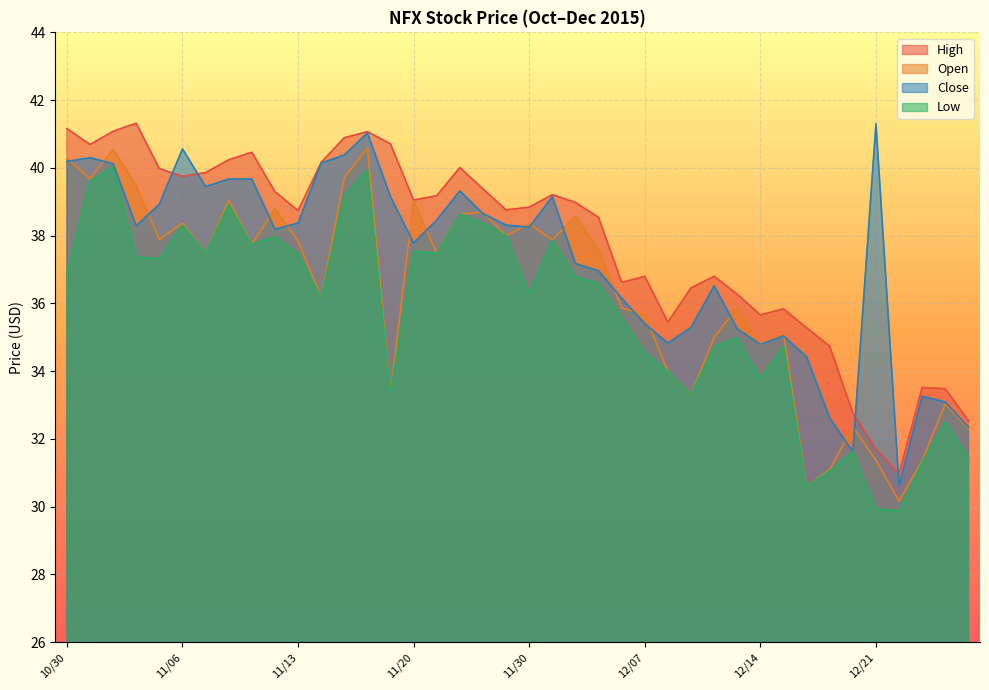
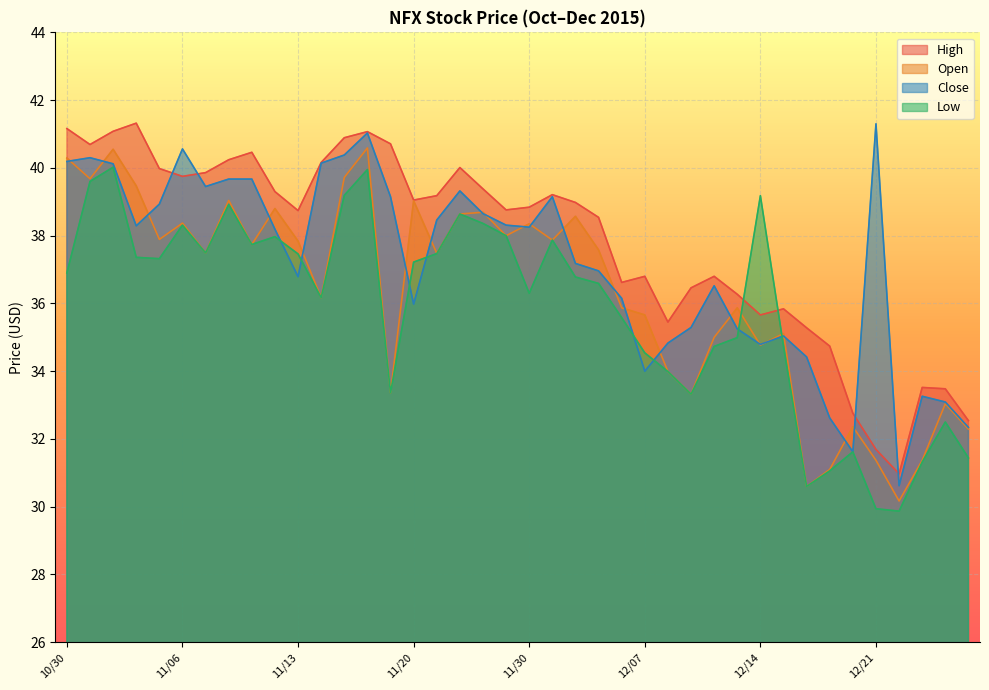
Close, 11/13: 38.4 -> 36.8
Close, 11/20: 37.8 -> 36.0
Low, 11/20: 37.6 -> 37.2
Close, 12/07: 35.4 -> 34.0
Low, 12/14: 33.8 -> 39.2
